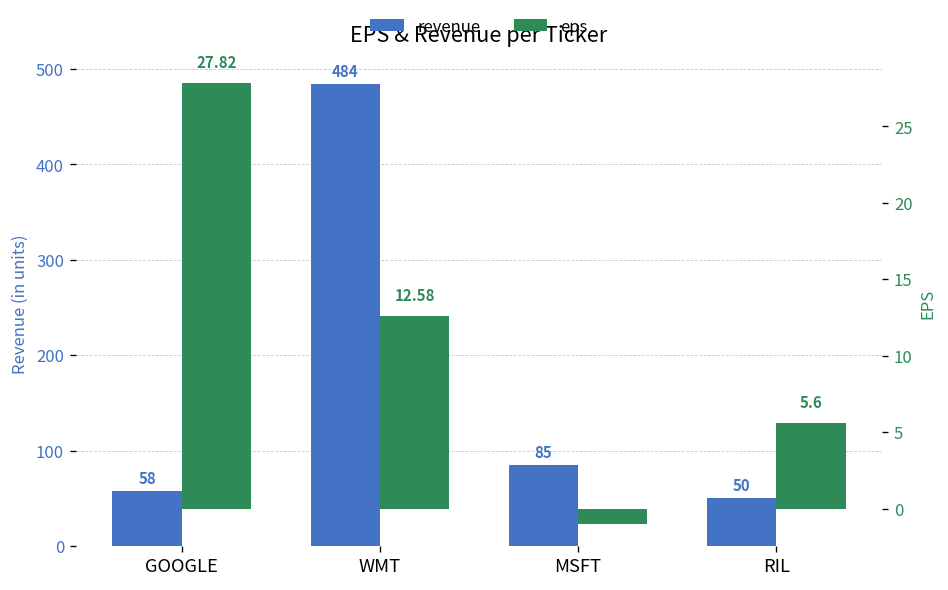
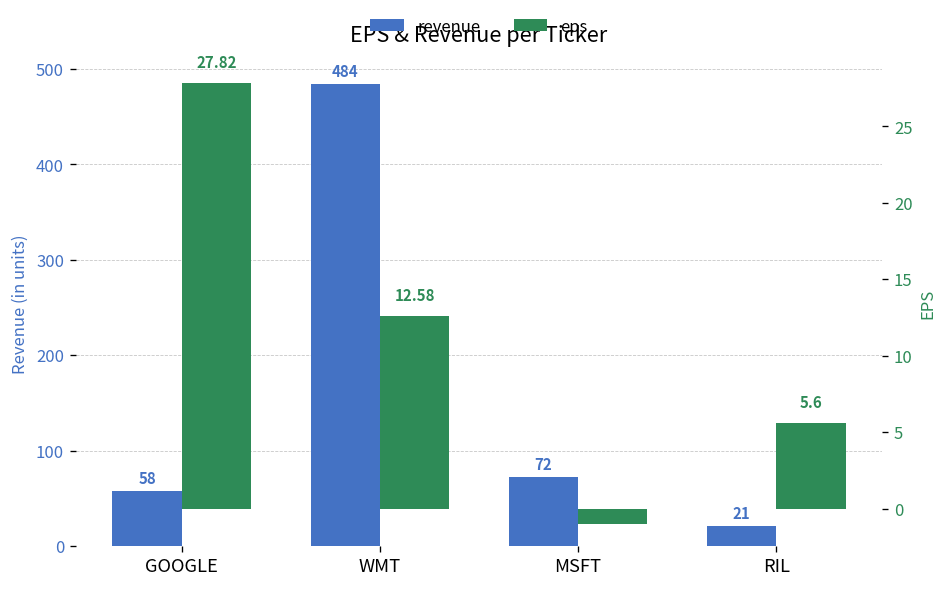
revenue, MSFT: 85 -> 72
revenue, RIL: 50 -> 21
